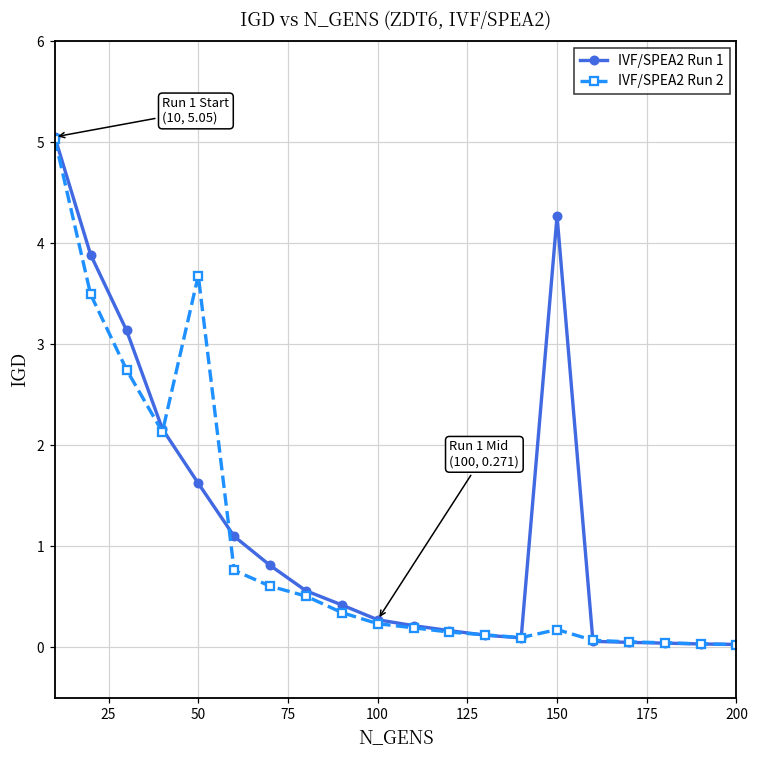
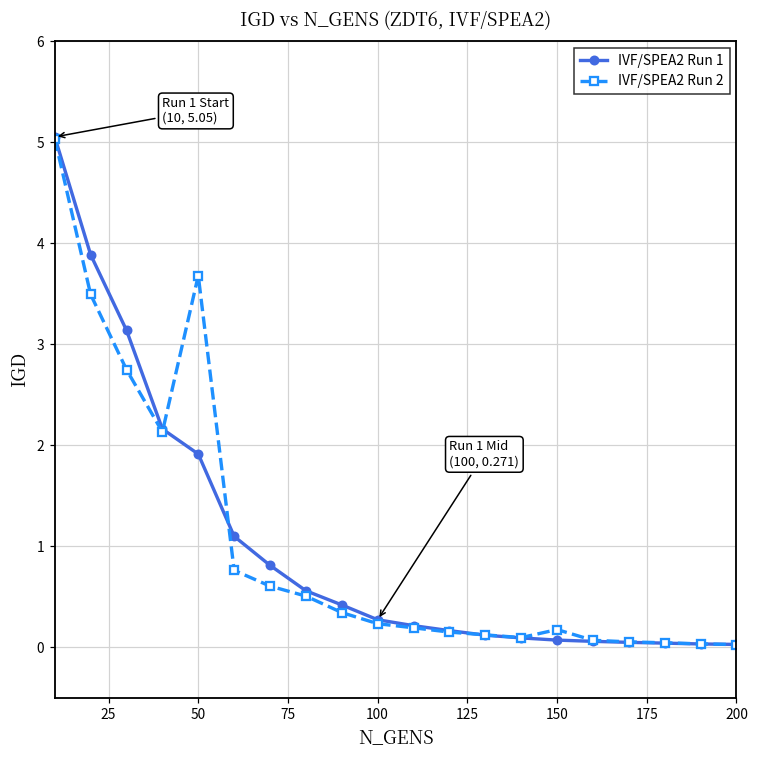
IVF/SPEA2 Run 1, 50: 1.6 -> 1.9
IVF/SPEA2 Run 1, 150: 4.3 -> 0.1
